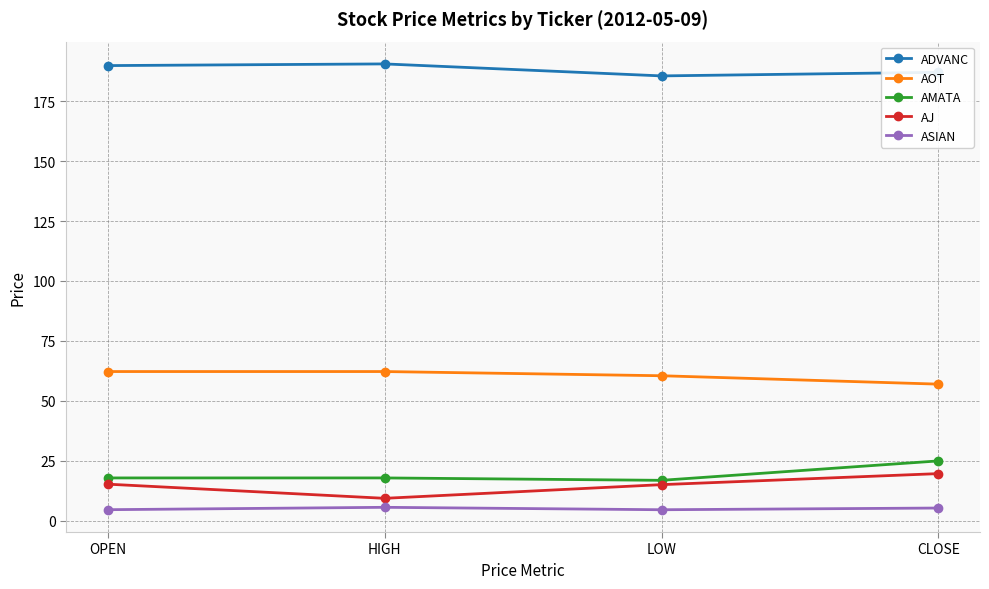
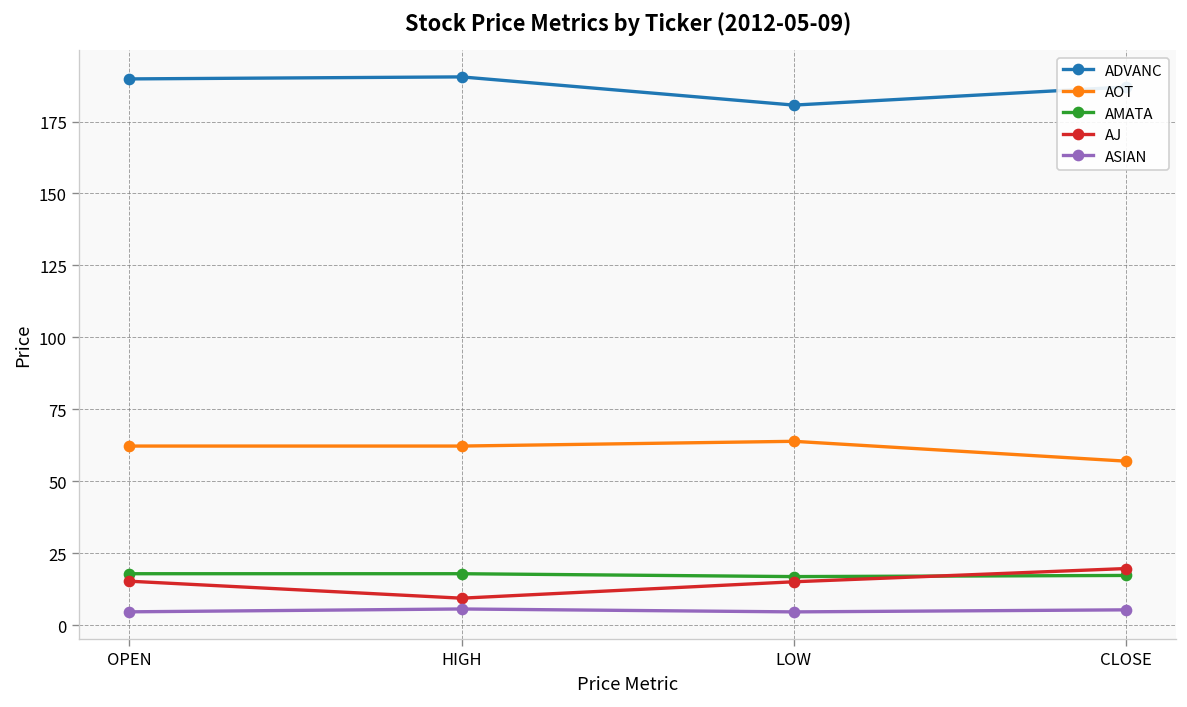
ADVANC, LOW: 186 -> 181
AOT, LOW: 61 -> 64
AMATA, CLOSE: 25 -> 17
